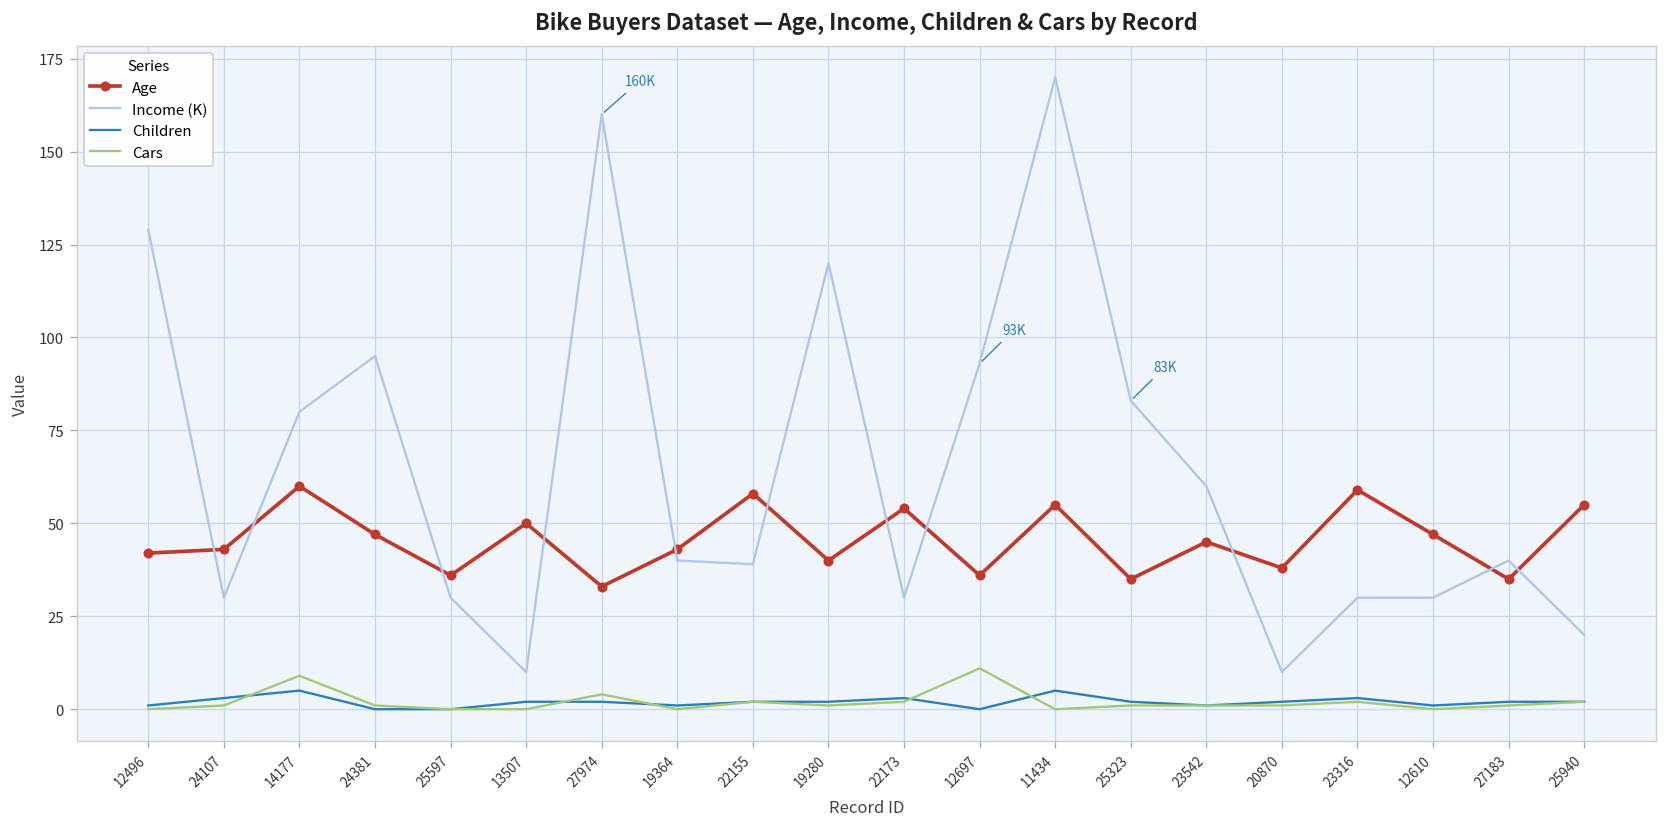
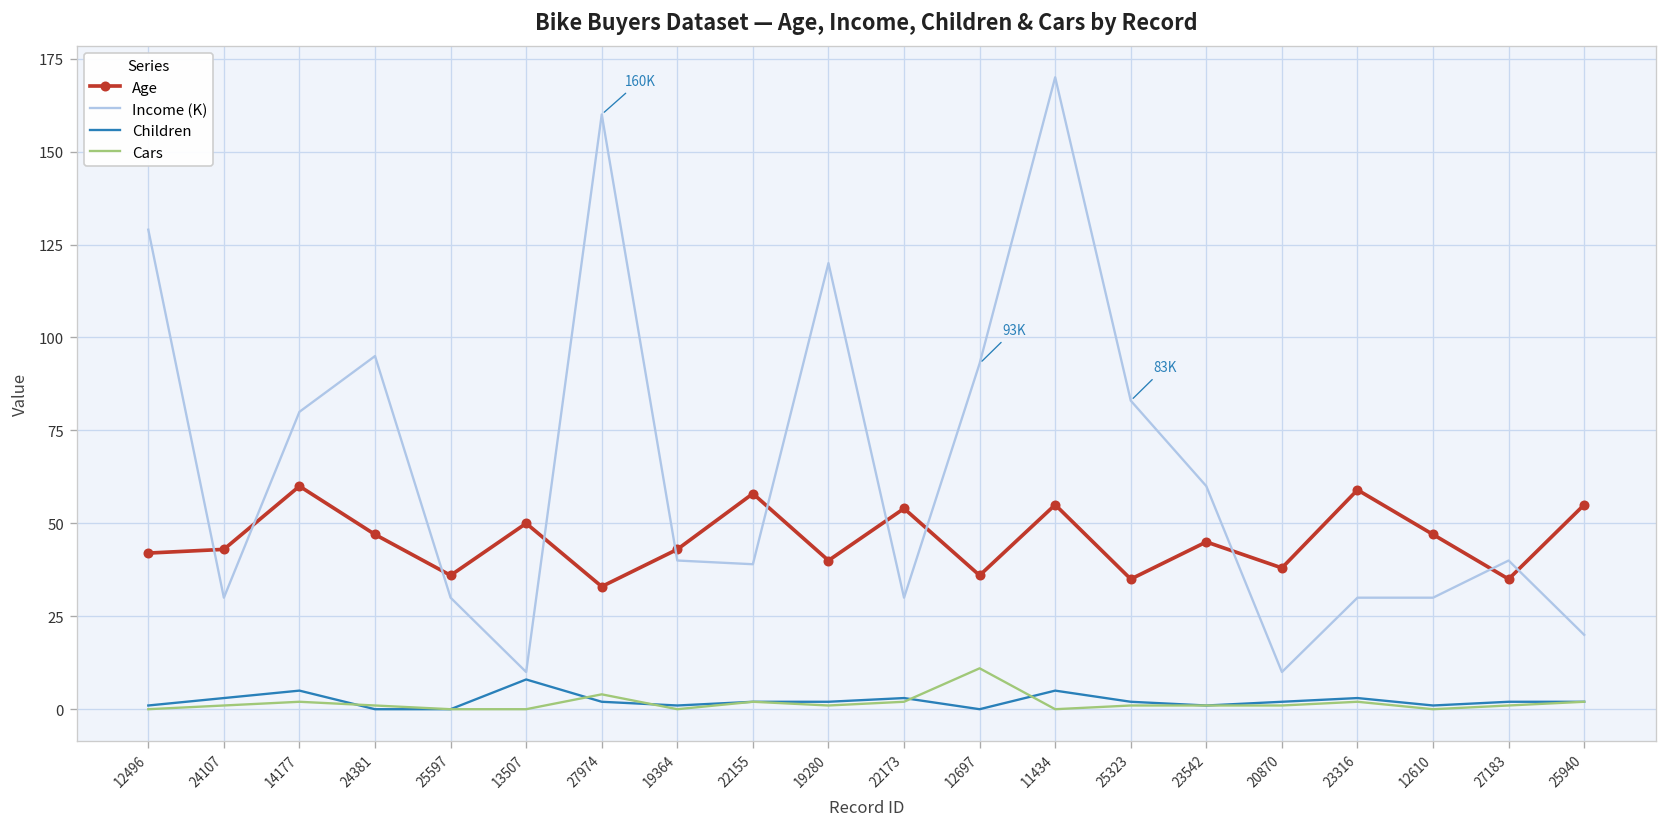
Cars, 14177: 9 -> 2
Children, 13507: 2 -> 8
